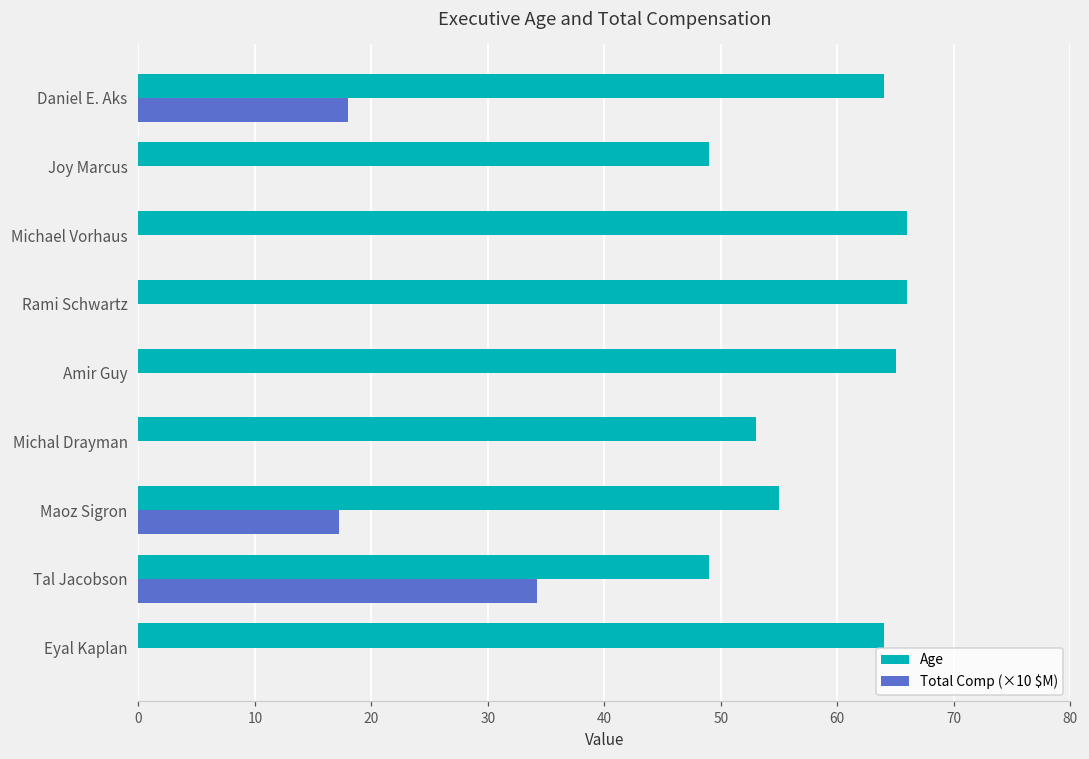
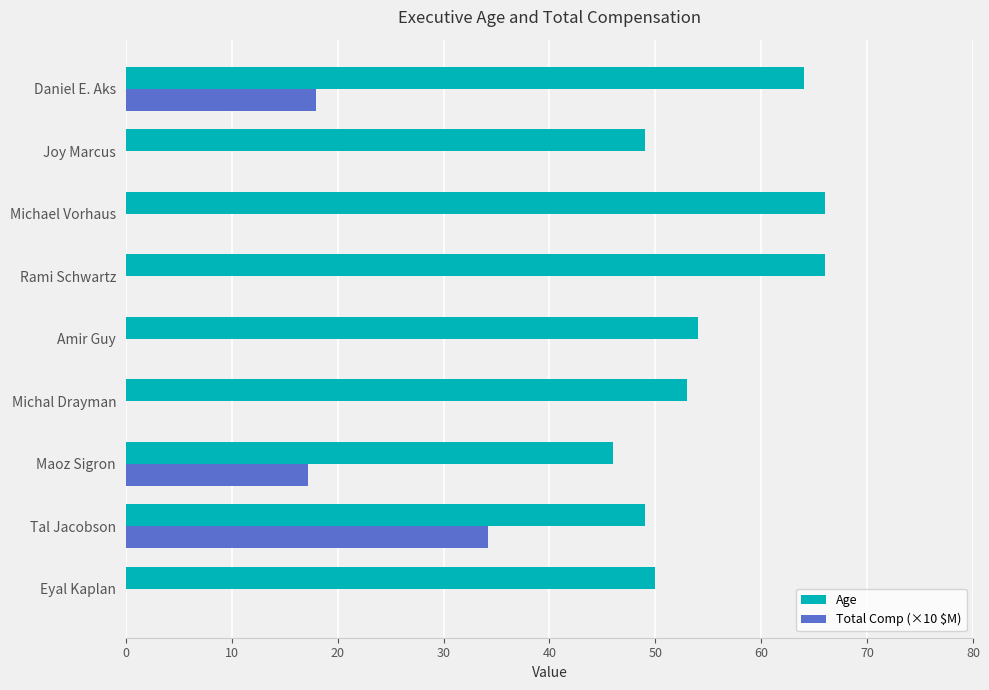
Age, Amir Guy: 65 -> 54
Age, Maoz Sigron: 55 -> 46
Age, Eyal Kaplan: 64 -> 50
